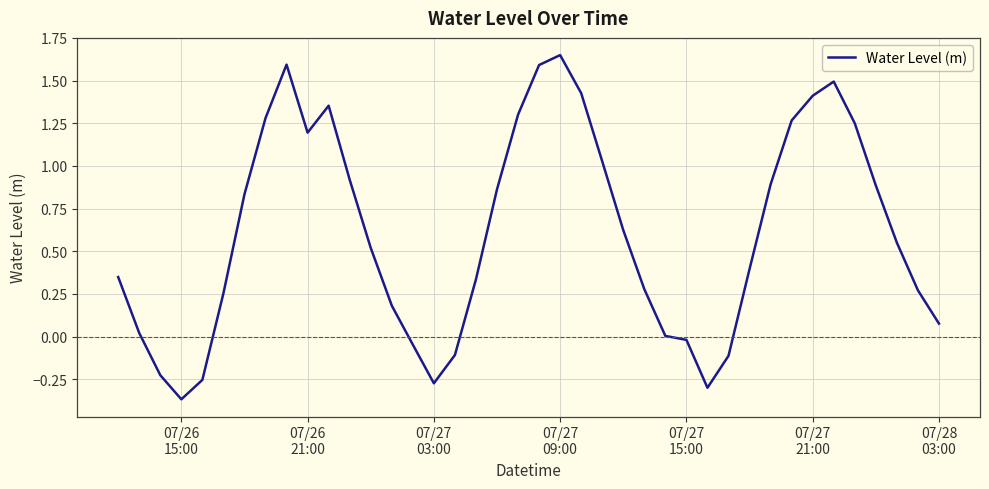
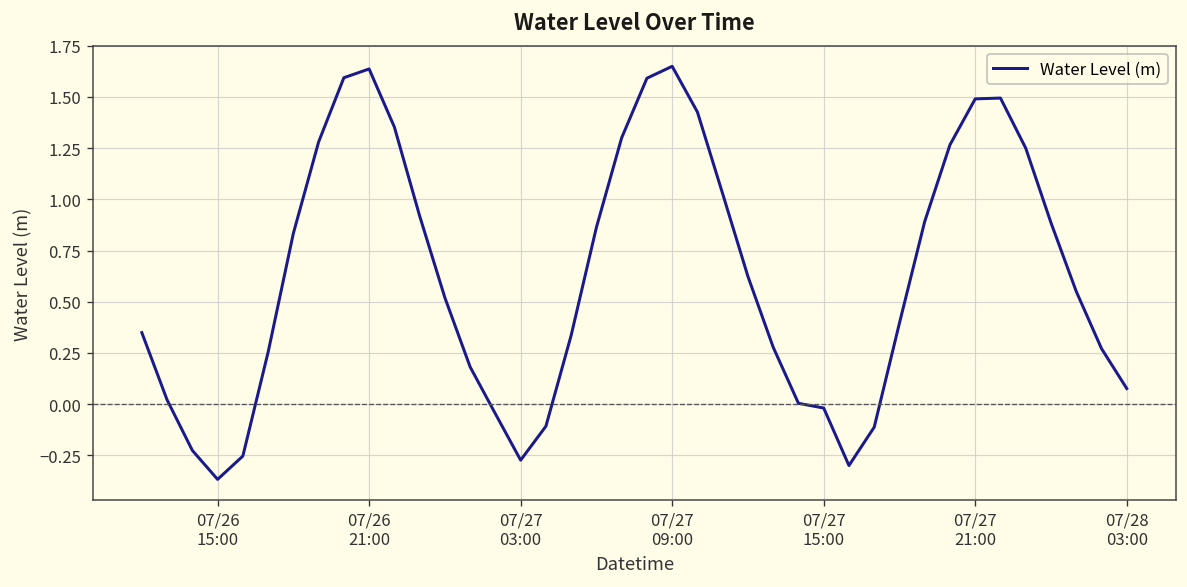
07/26 21:00: 1.20 -> 1.64
07/27 21:00: 1.41 -> 1.49
